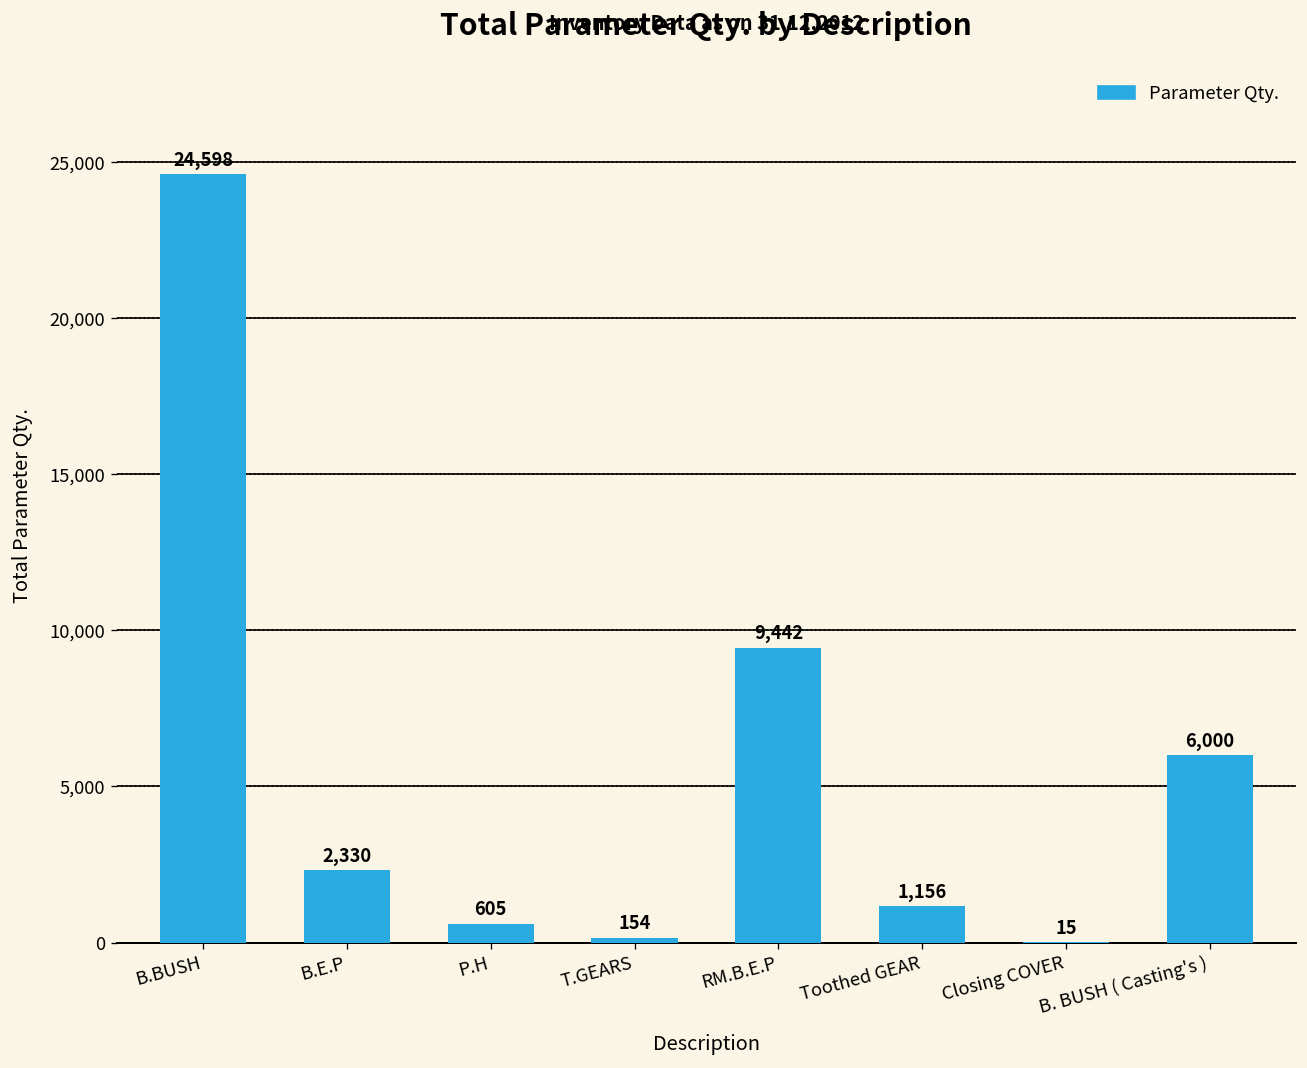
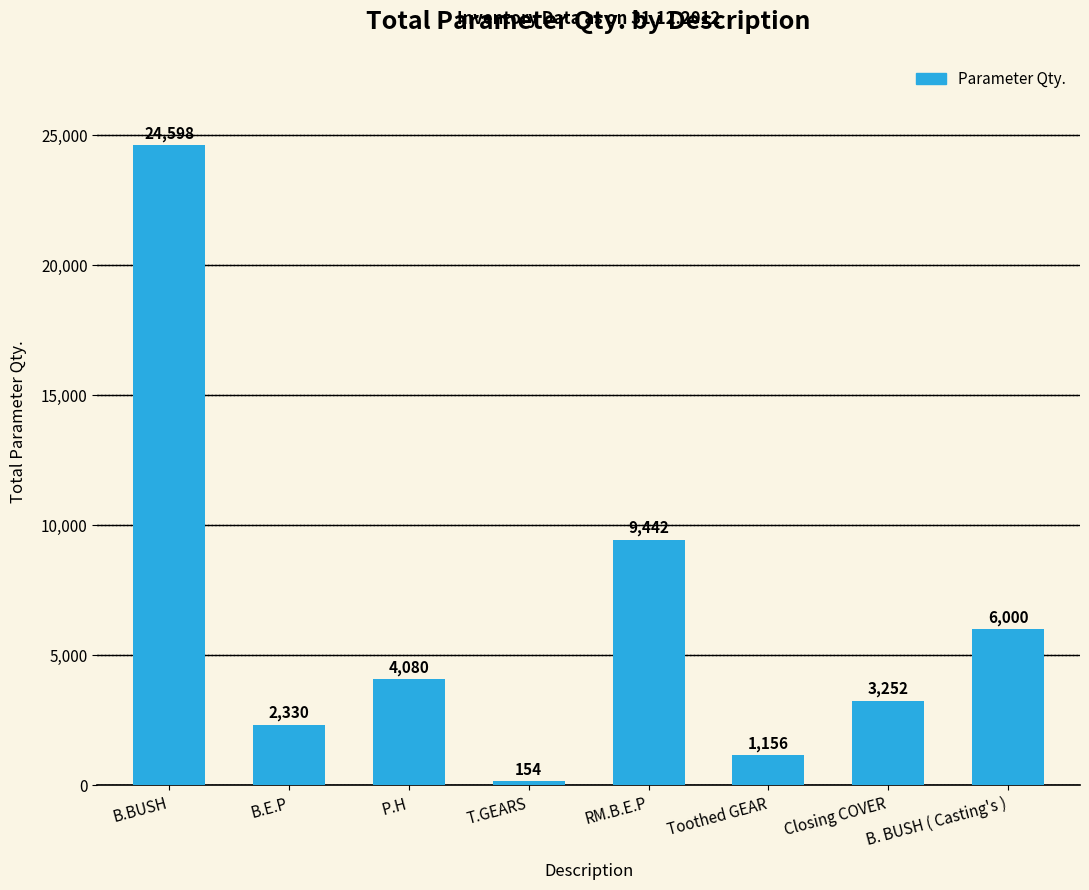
P.H: 605 -> 4,080
Closing COVER: 15 -> 3,252
